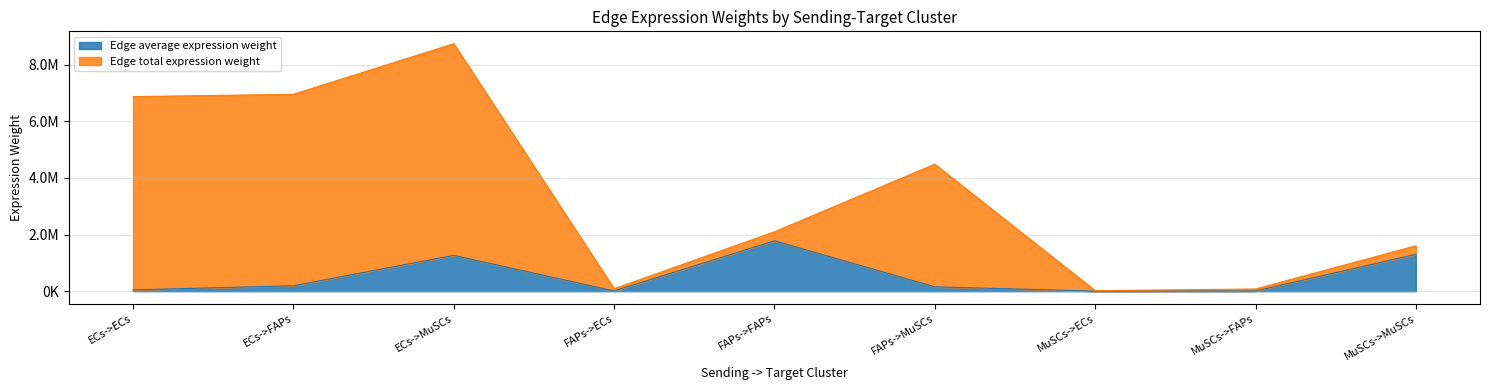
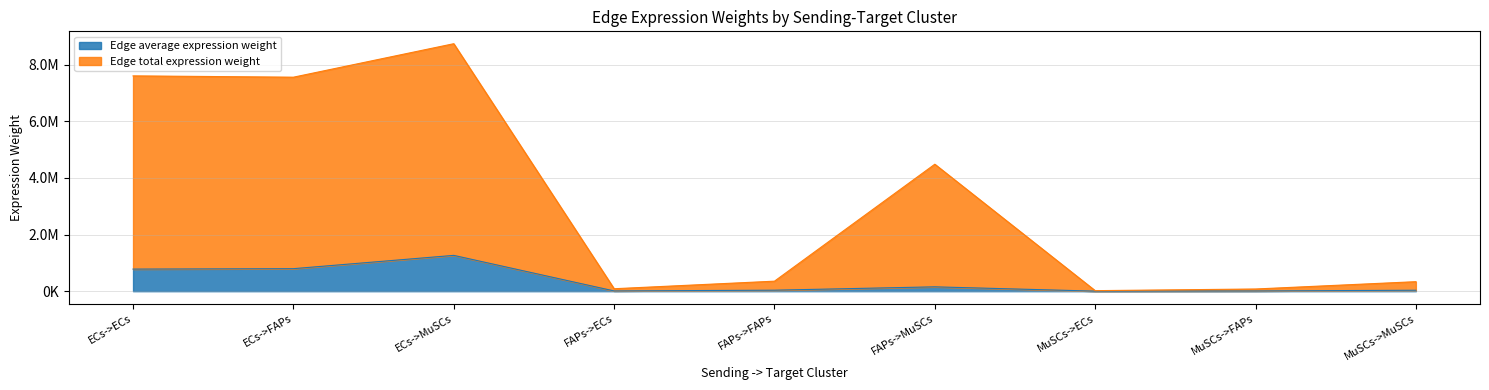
Edge average expression weight, ECs->ECs: 0 -> 800000
Edge average expression weight, ECs->FAPs: 200000 -> 800000
Edge average expression weight, FAPs->FAPs: 1800000 -> 0
Edge average expression weight, MuSCs->MuSCs: 1300000 -> 0
